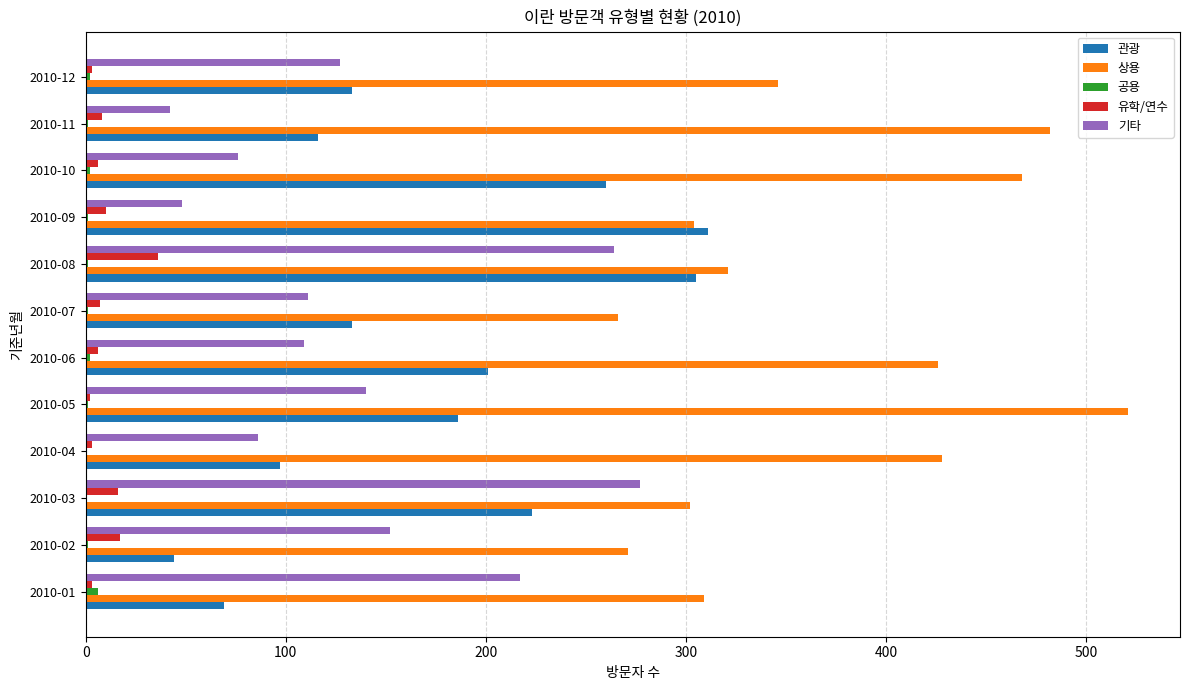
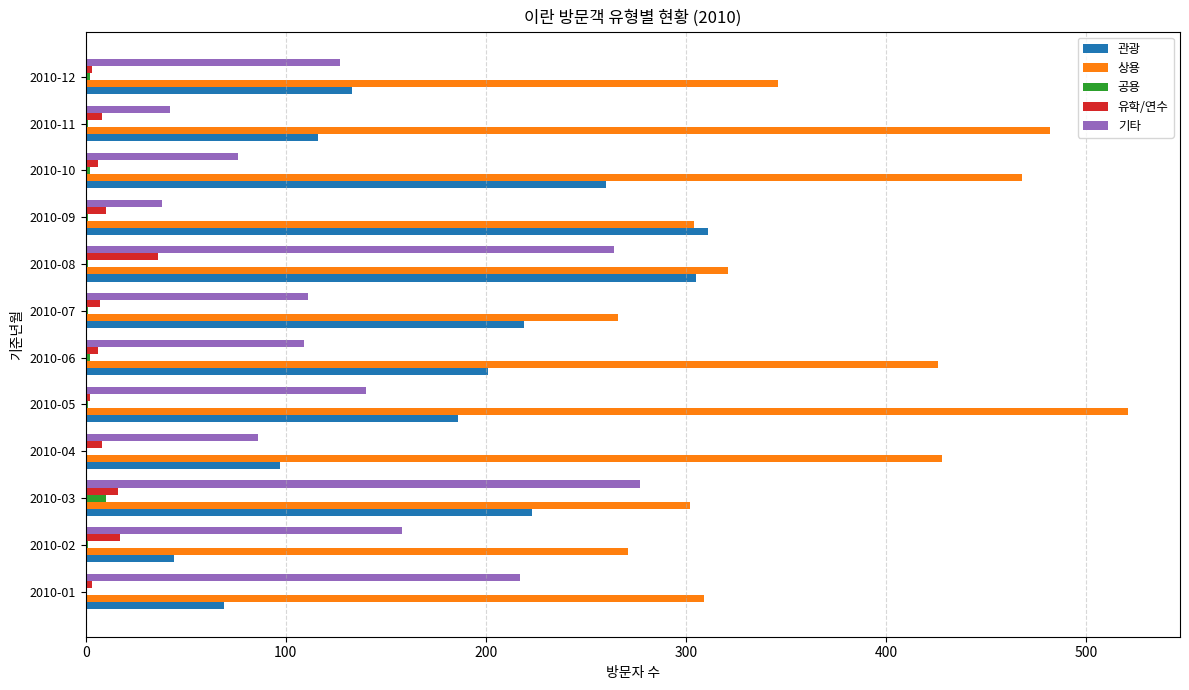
기타, 2010-09: 48 -> 38
관광, 2010-07: 133 -> 219
유학/연수, 2010-04: 3 -> 8
공용, 2010-03: 0 -> 10
기타, 2010-02: 152 -> 158
공용, 2010-01: 6 -> 0
